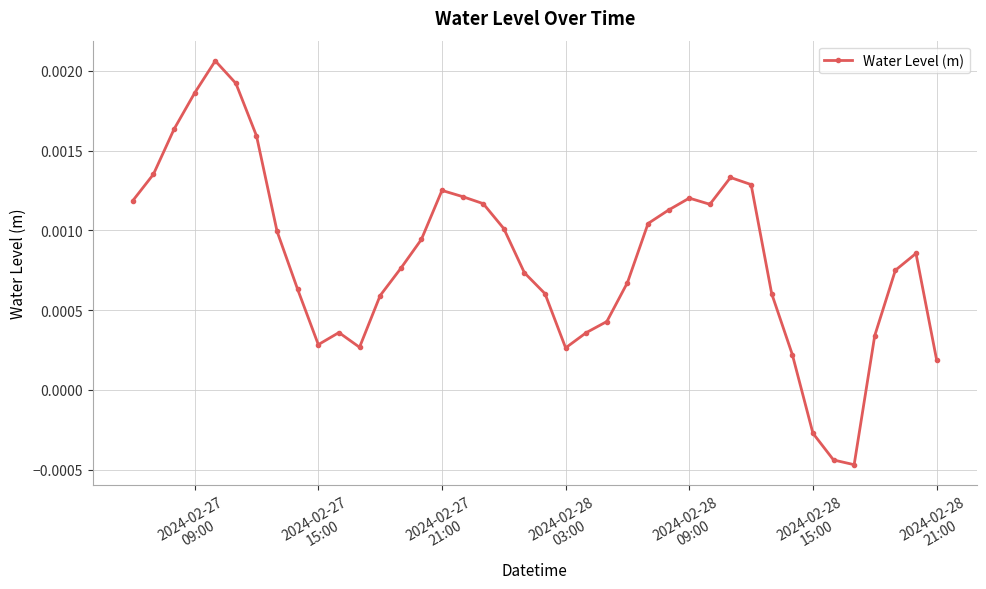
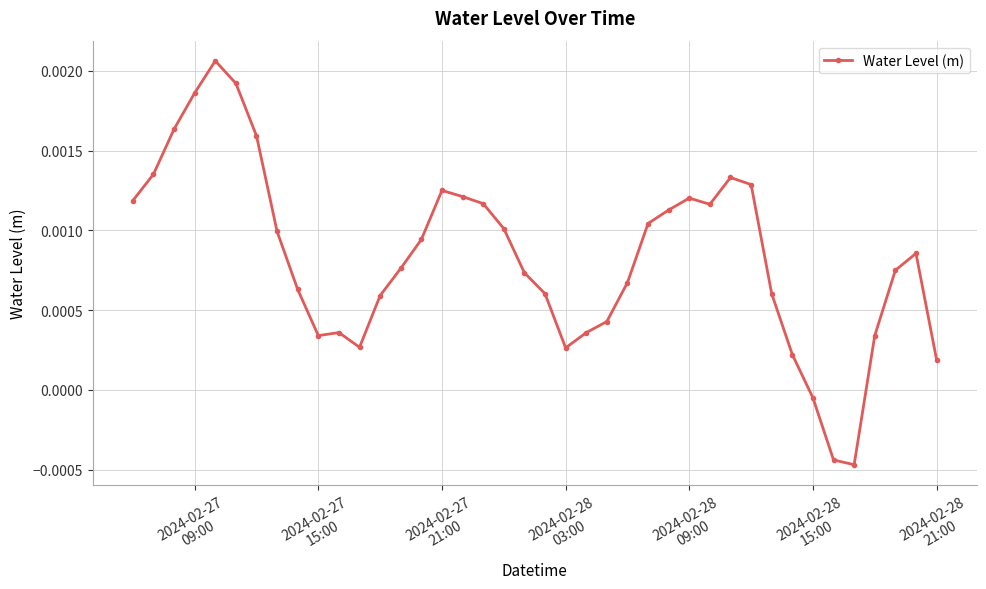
2024-02-27 15:00: 0.00028 -> 0.00034
2024-02-28 15:00: -0.00027 -> -0.00005
